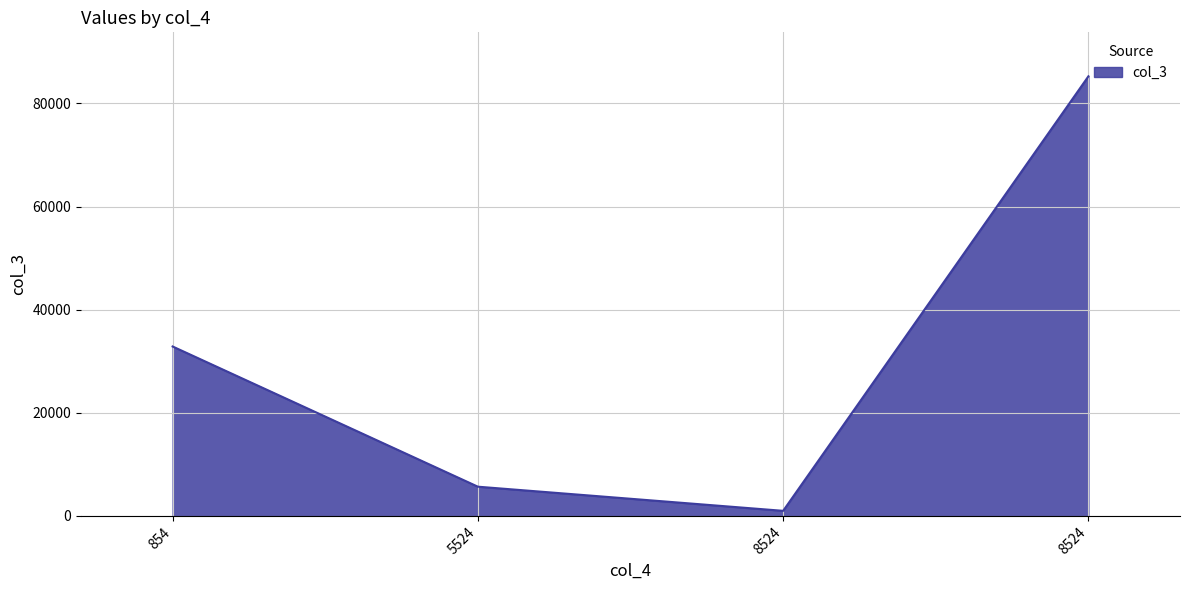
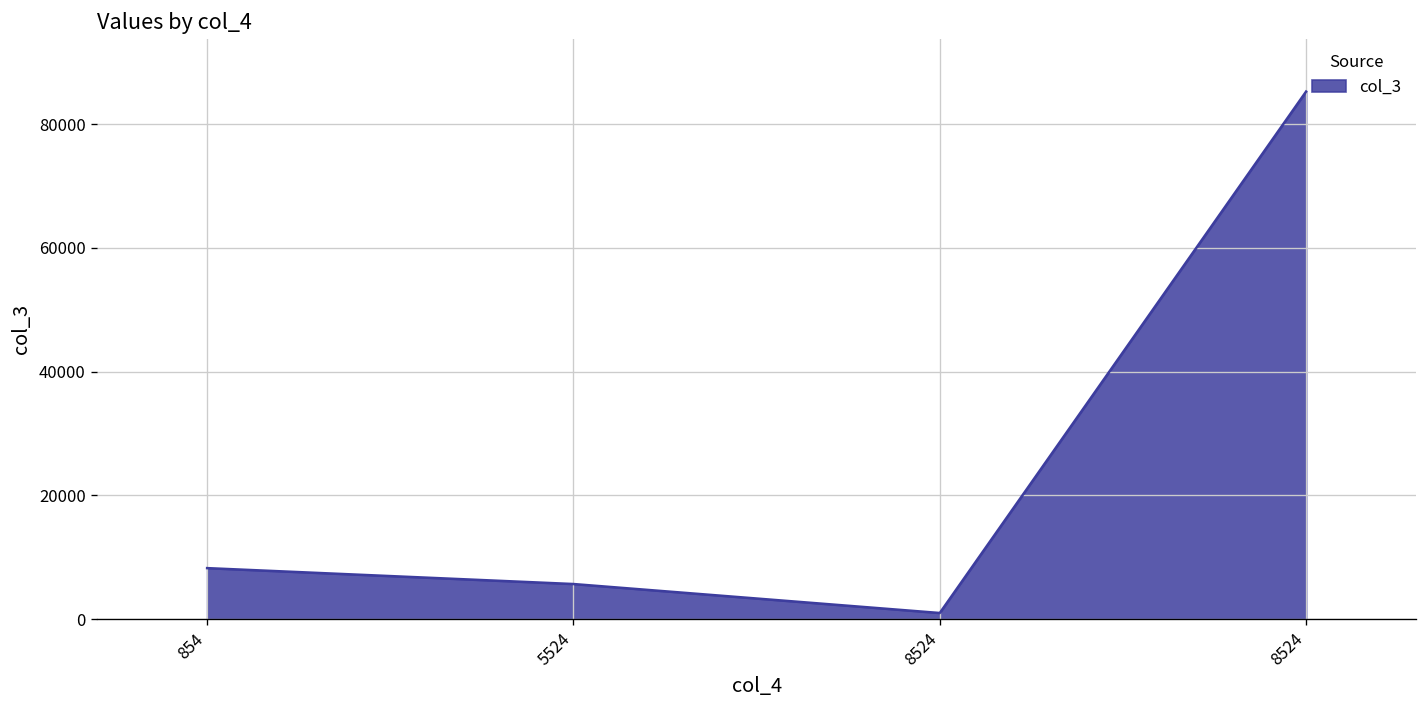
854: 33000 -> 8000
